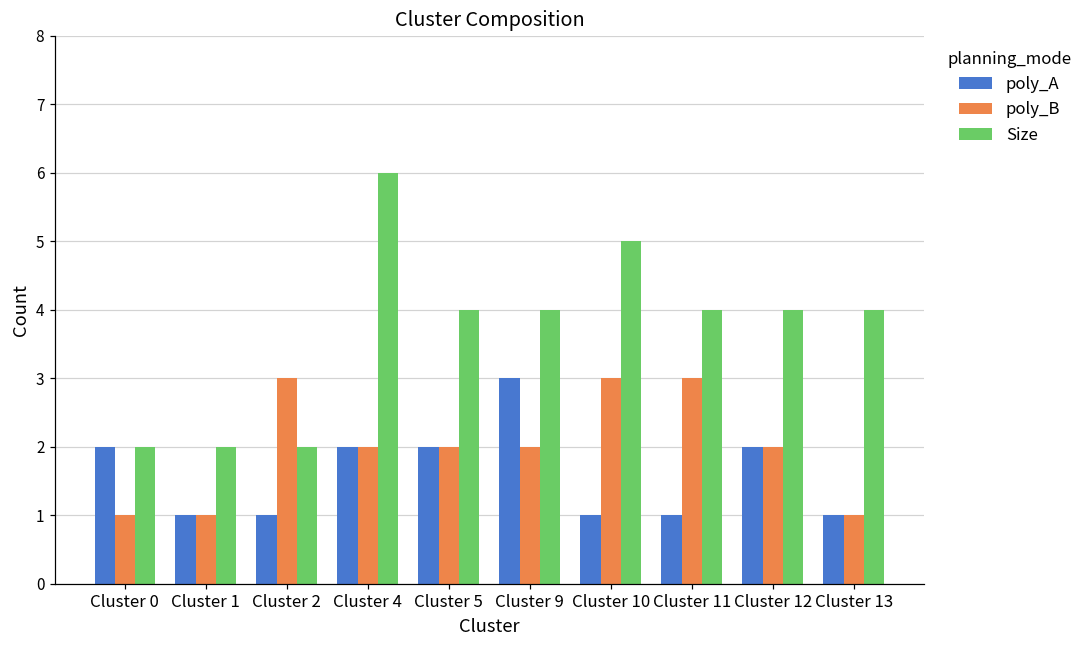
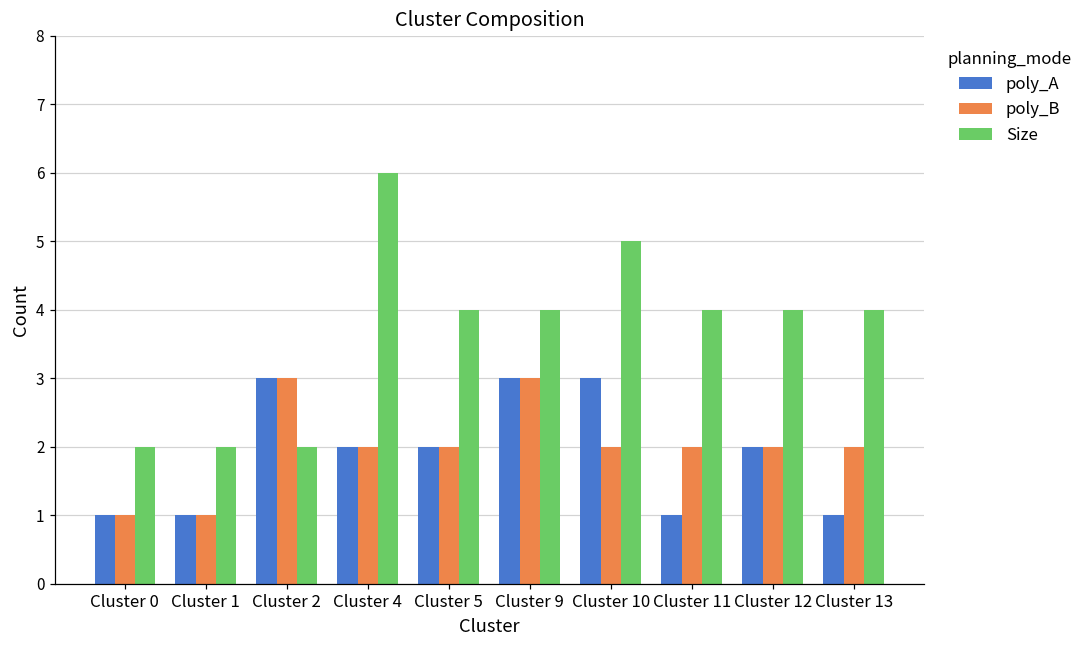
poly_A, Cluster 0: 2 -> 1
poly_A, Cluster 2: 1 -> 3
poly_B, Cluster 9: 2 -> 3
poly_A, Cluster 10: 1 -> 3
poly_B, Cluster 10: 3 -> 2
poly_B, Cluster 11: 3 -> 2
poly_B, Cluster 13: 1 -> 2
